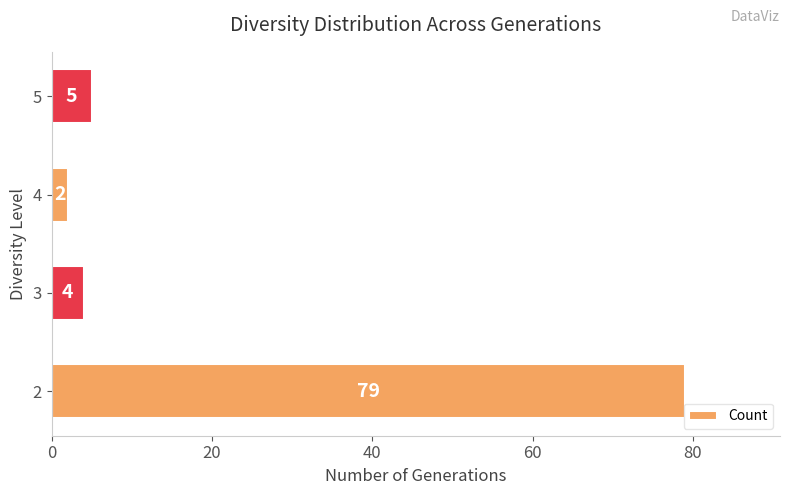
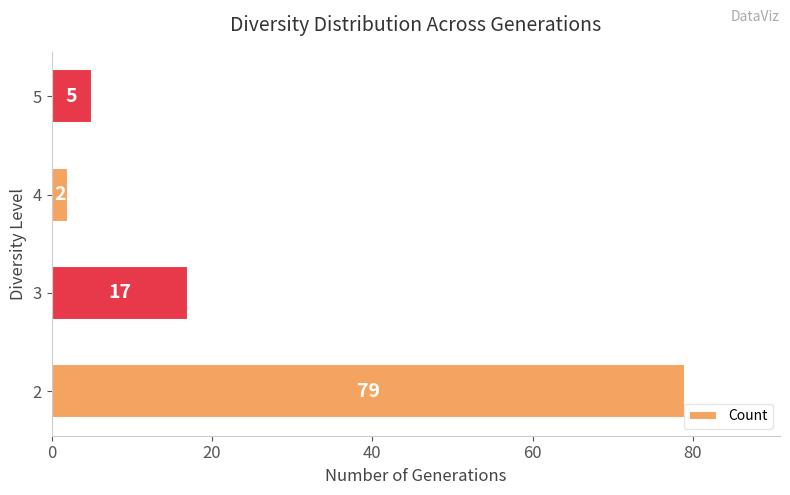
3: 4 -> 17
